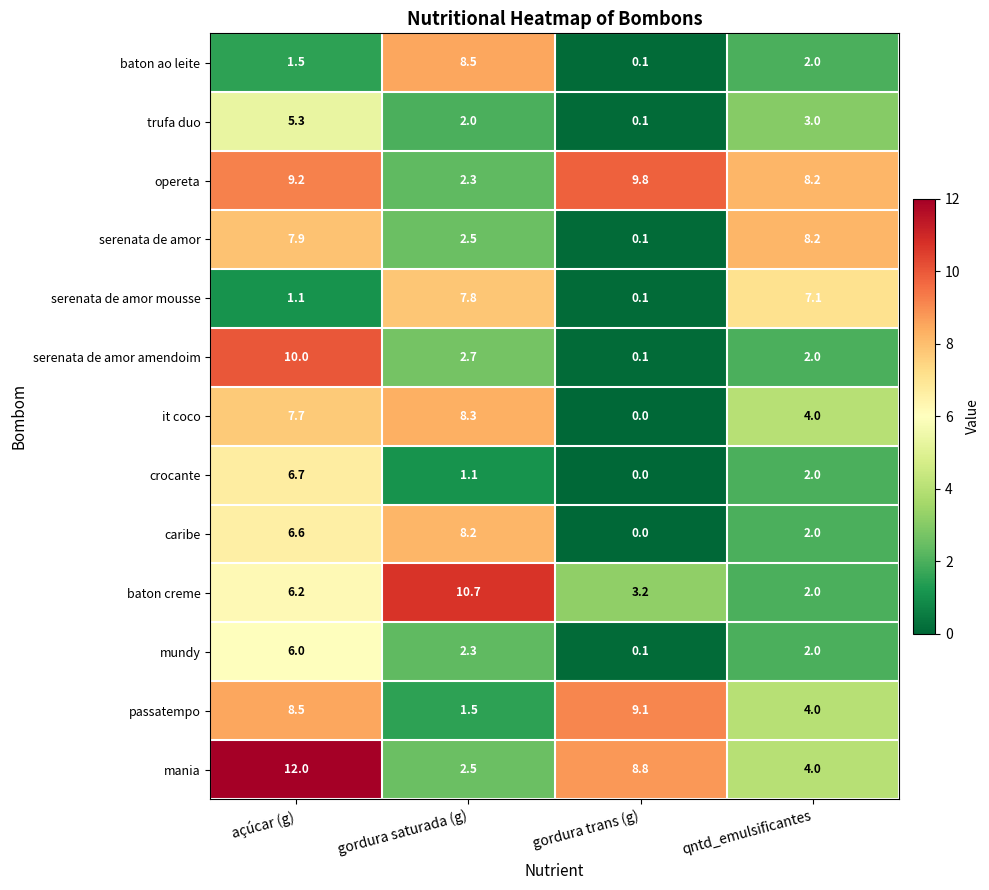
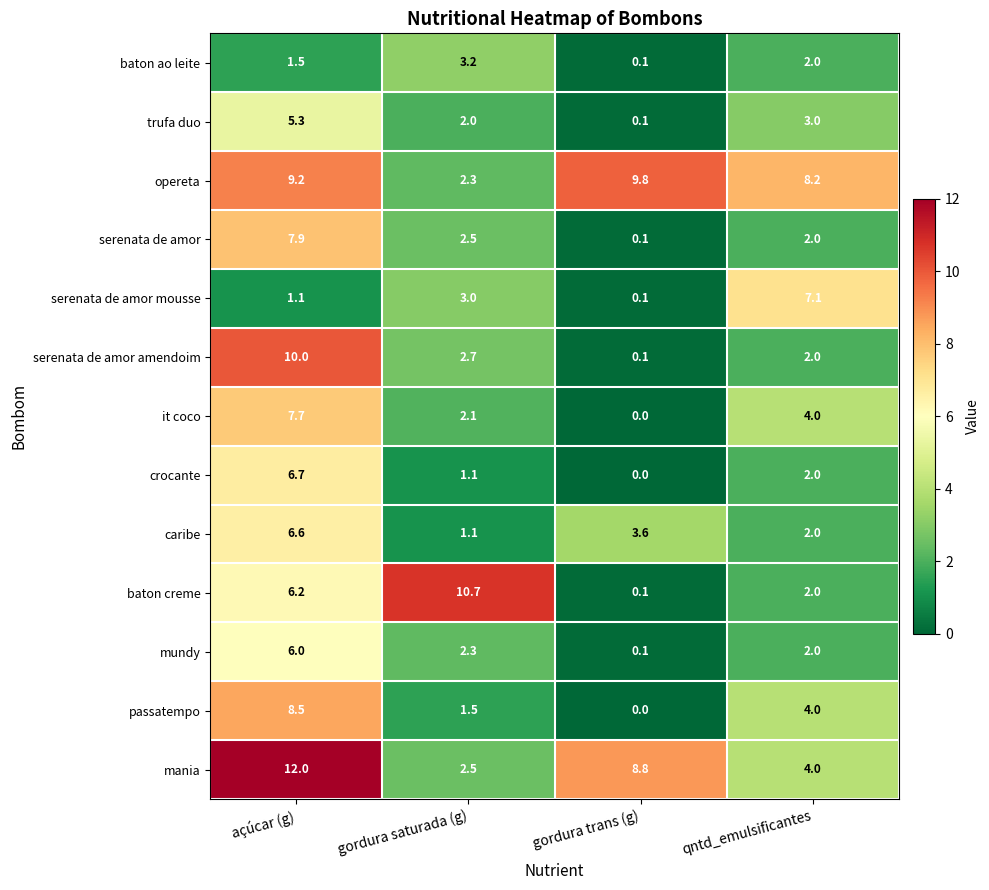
baton ao leite, gordura saturada (g): 8.5 -> 3.2
serenata de amor, qntd_emulsificantes: 8.2 -> 2.0
serenata de amor mousse, gordura saturada (g): 7.8 -> 3.0
it coco, gordura saturada (g): 8.3 -> 2.1
caribe, gordura saturada (g): 8.2 -> 1.1
caribe, gordura trans (g): 0.0 -> 3.6
baton creme, gordura trans (g): 3.2 -> 0.1
passatempo, gordura trans (g): 9.1 -> 0.0
